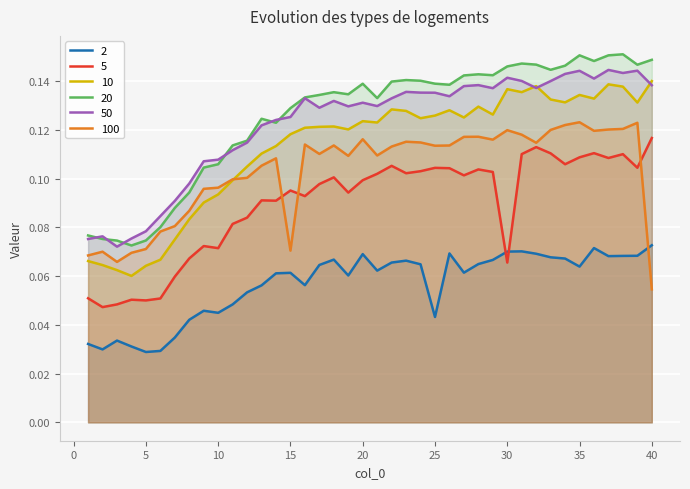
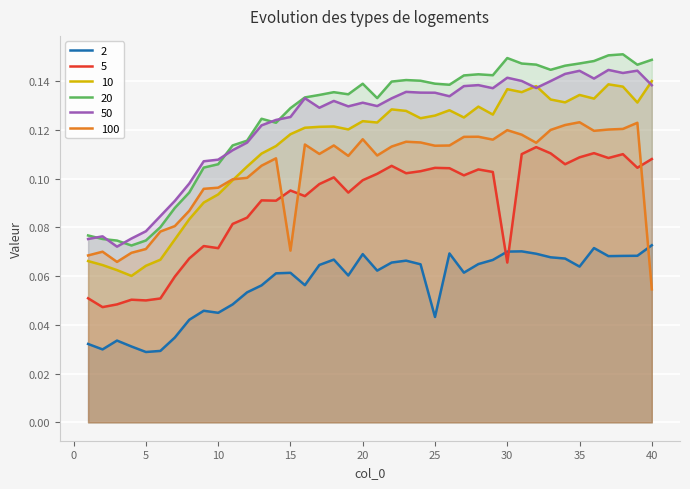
20, 30: 0.146 -> 0.149
20, 35: 0.151 -> 0.147
5, 40: 0.117 -> 0.108
